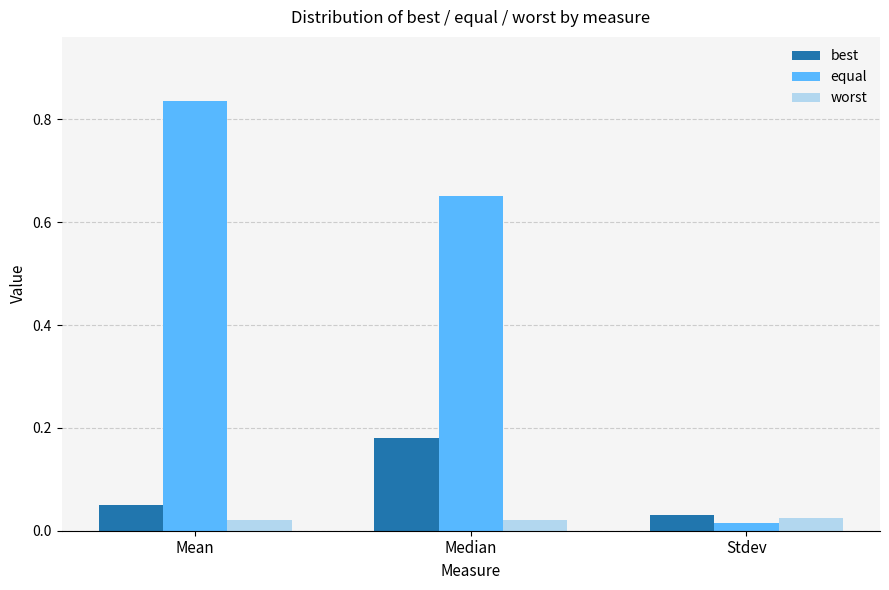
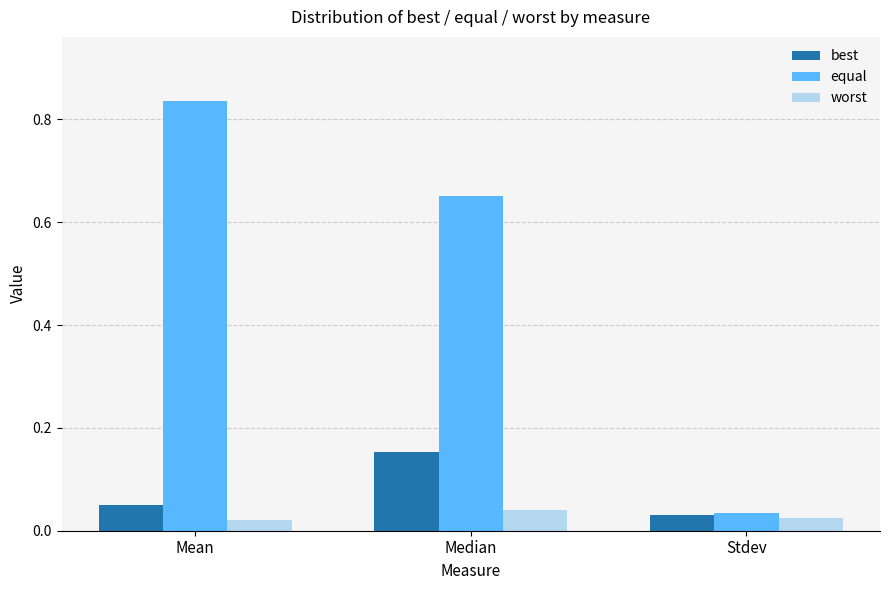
best, Median: 0.18 -> 0.15
worst, Median: 0.02 -> 0.04
equal, Stdev: 0.02 -> 0.04
